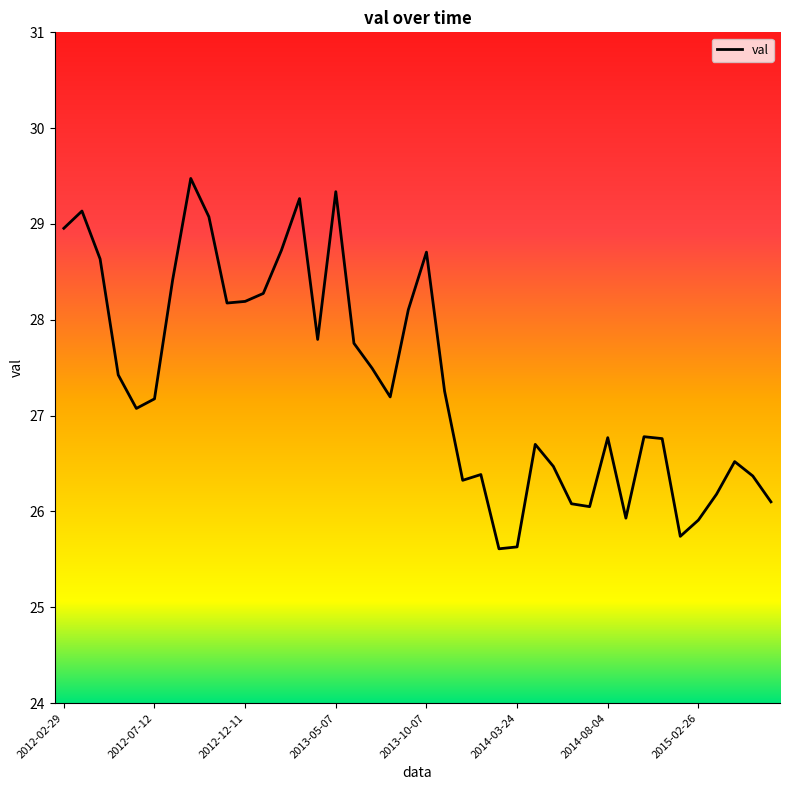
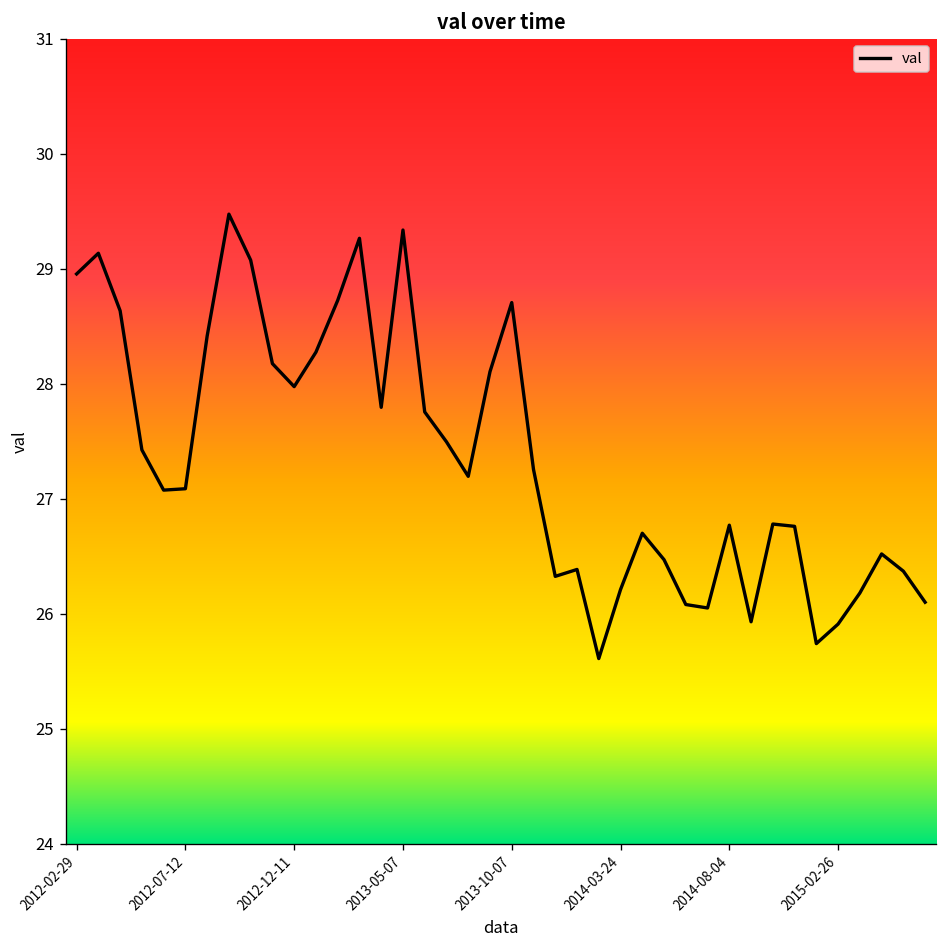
2012-07-12: 27.2 -> 27.1
2012-12-11: 28.2 -> 28.0
2014-03-24: 25.6 -> 26.2
